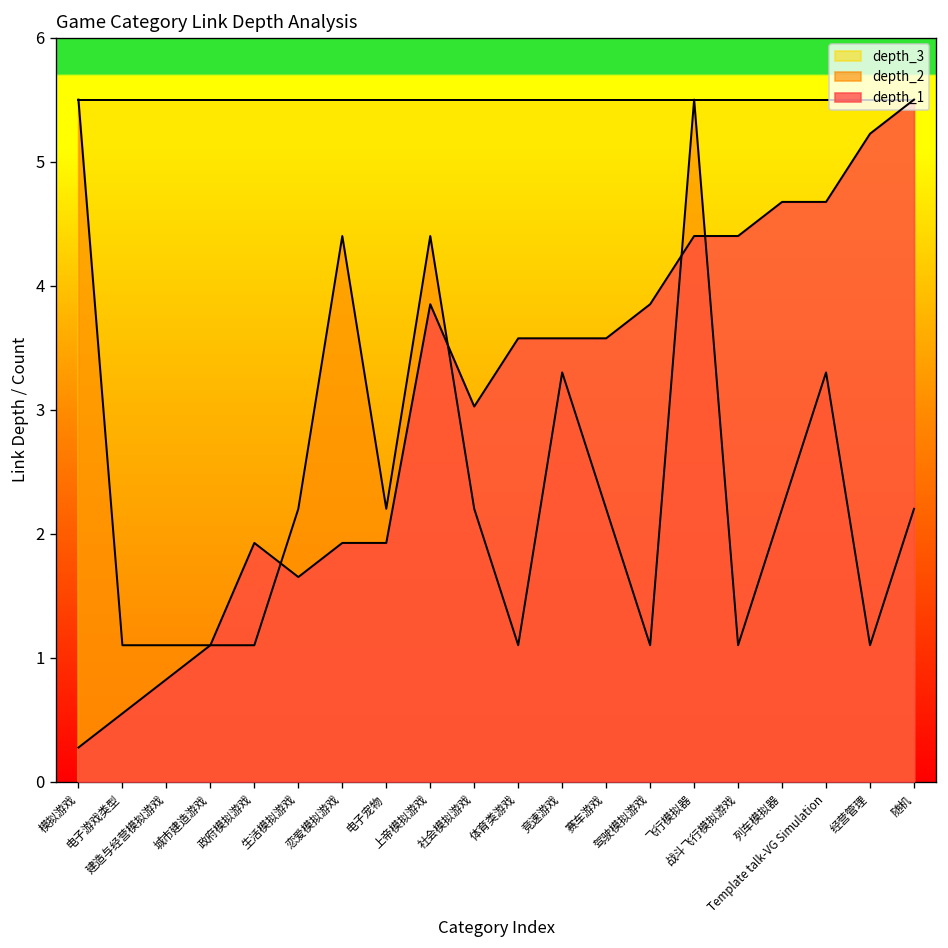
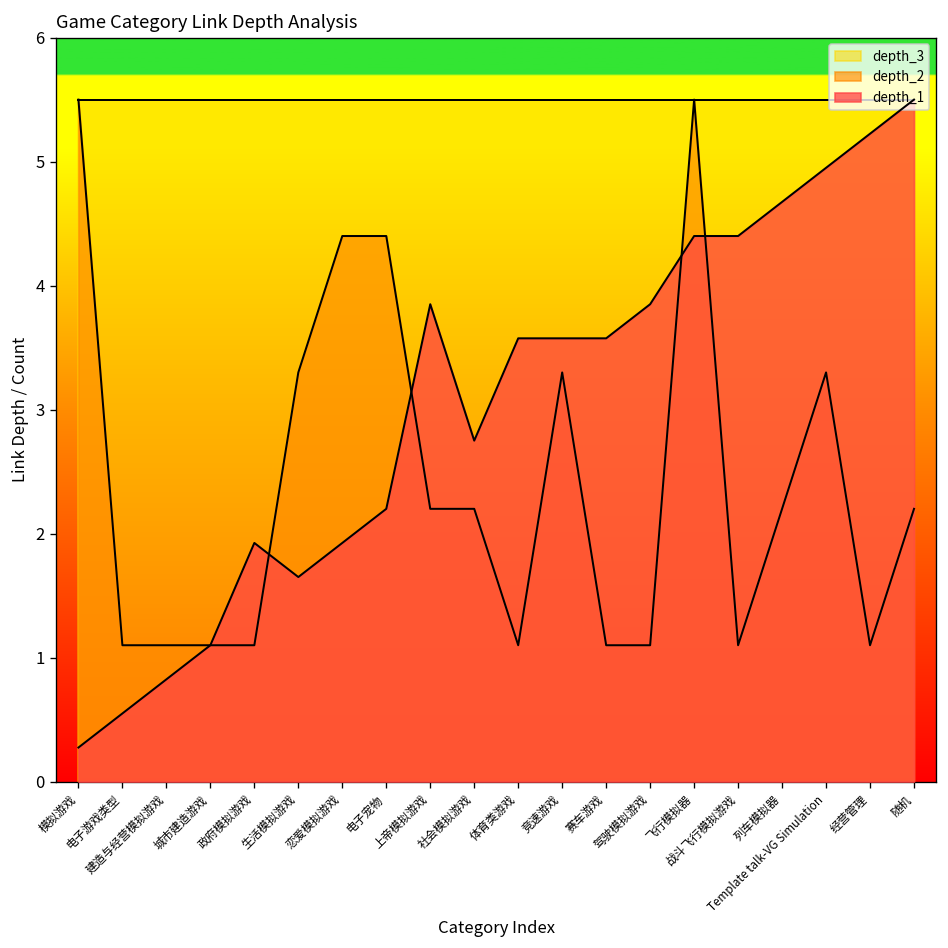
depth_2, 生活模拟游戏: 2.20 -> 3.30
depth_2, 电子宠物: 2.20 -> 4.40
depth_1, 电子宠物: 1.92 -> 2.20
depth_2, 上帝模拟游戏: 4.40 -> 2.20
depth_1, 社会模拟游戏: 3.03 -> 2.75
depth_2, 赛车游戏: 2.20 -> 1.10
depth_1, Template talk-VG Simulation: 4.68 -> 4.95
